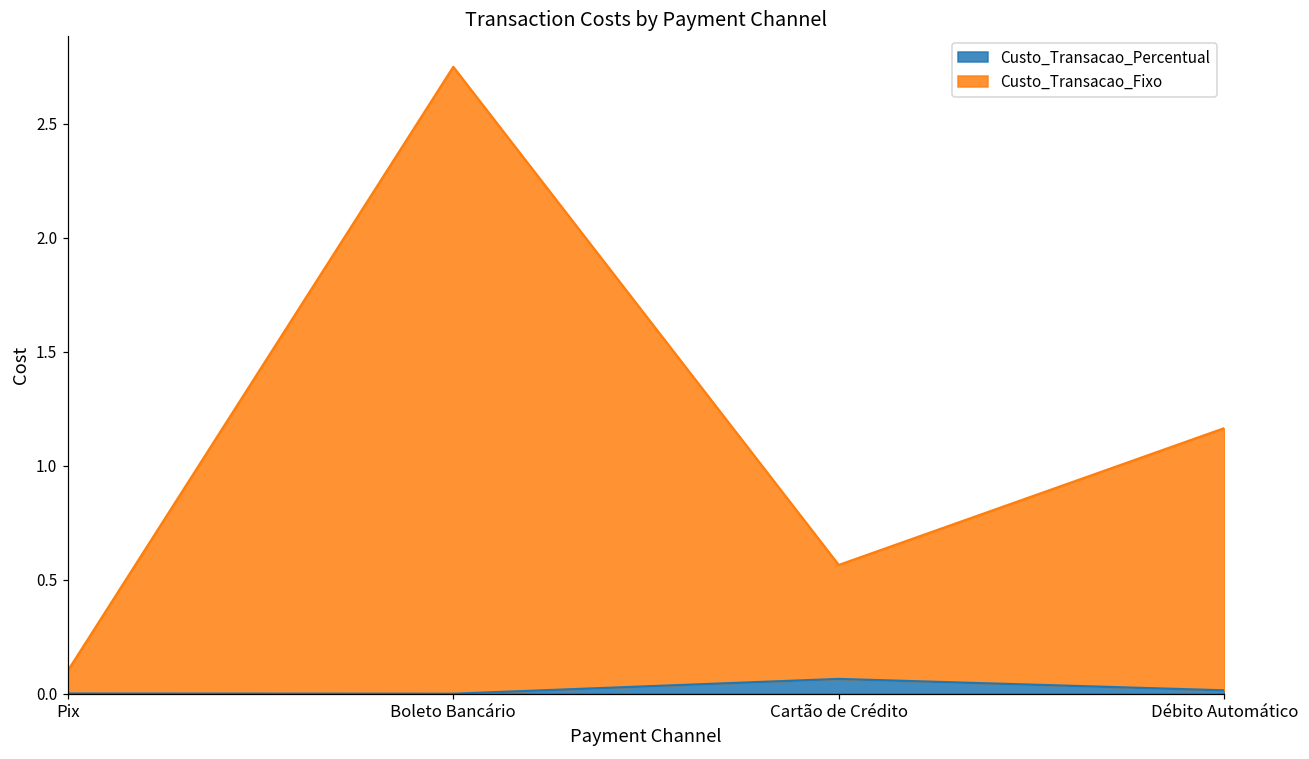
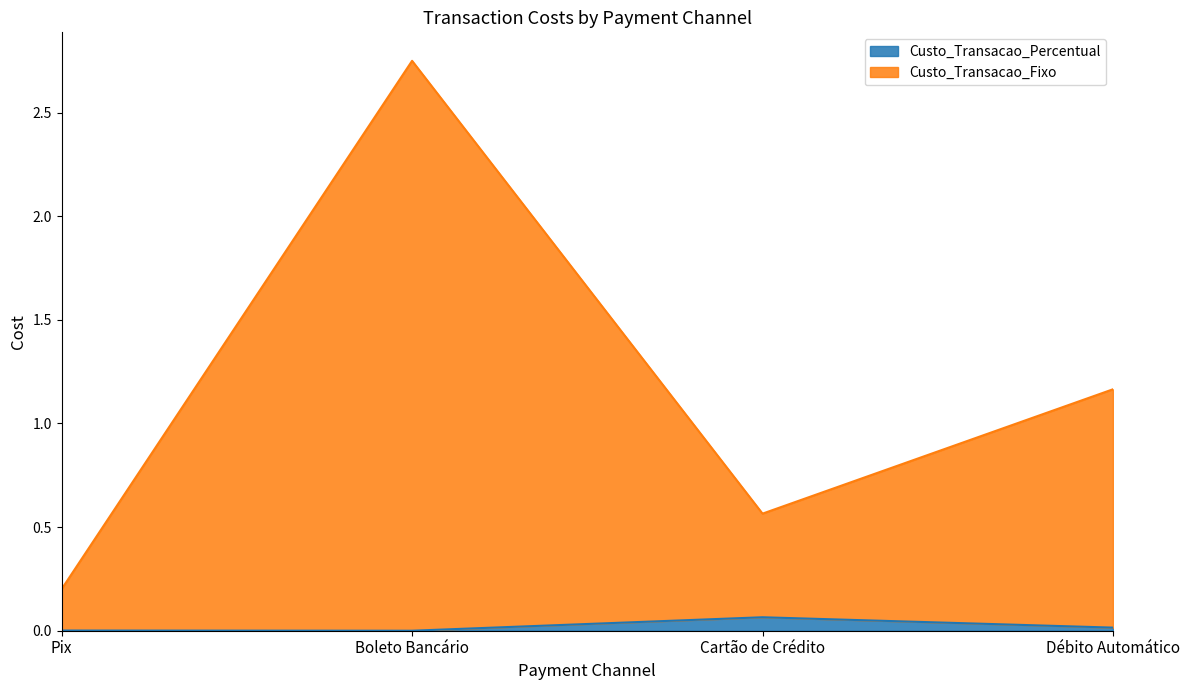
Custo_Transacao_Fixo, Pix: 0.1 -> 0.2
